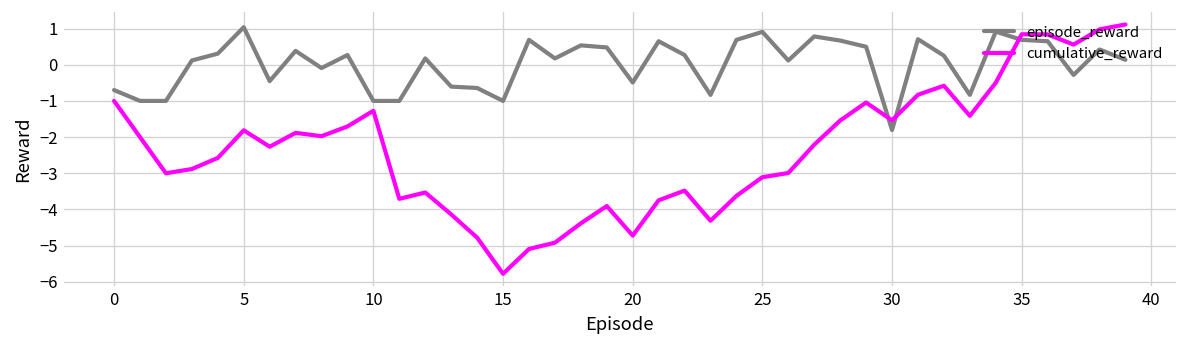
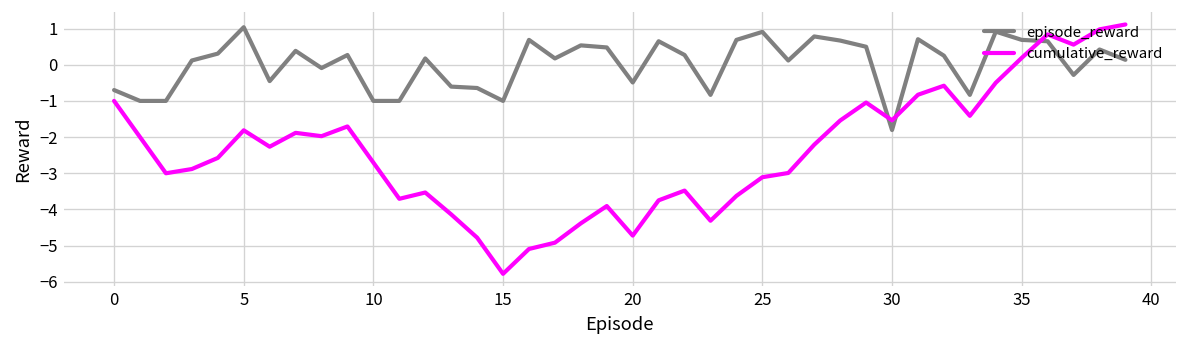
cumulative_reward, 10: -1.3 -> -2.7
cumulative_reward, 35: 0.8 -> 0.2
